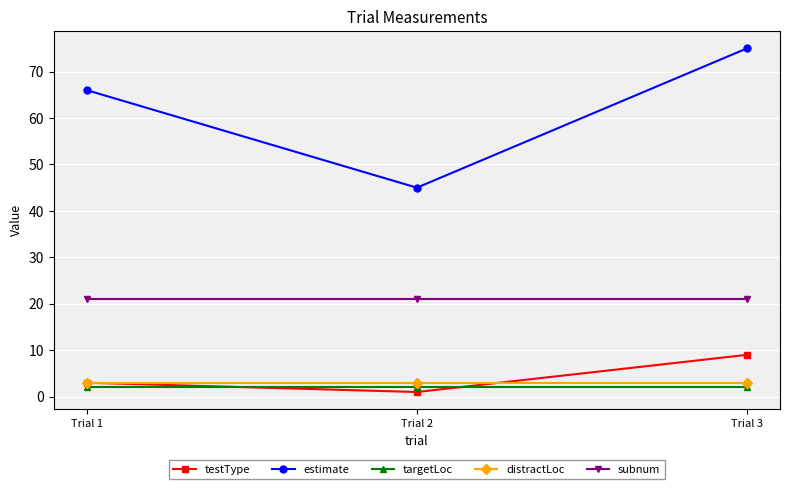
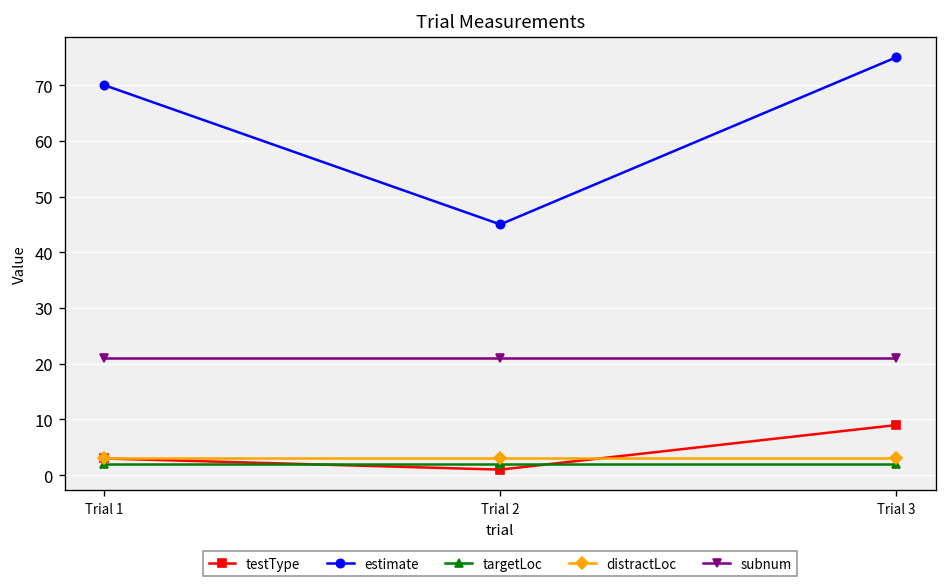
estimate, Trial 1: 66 -> 70
